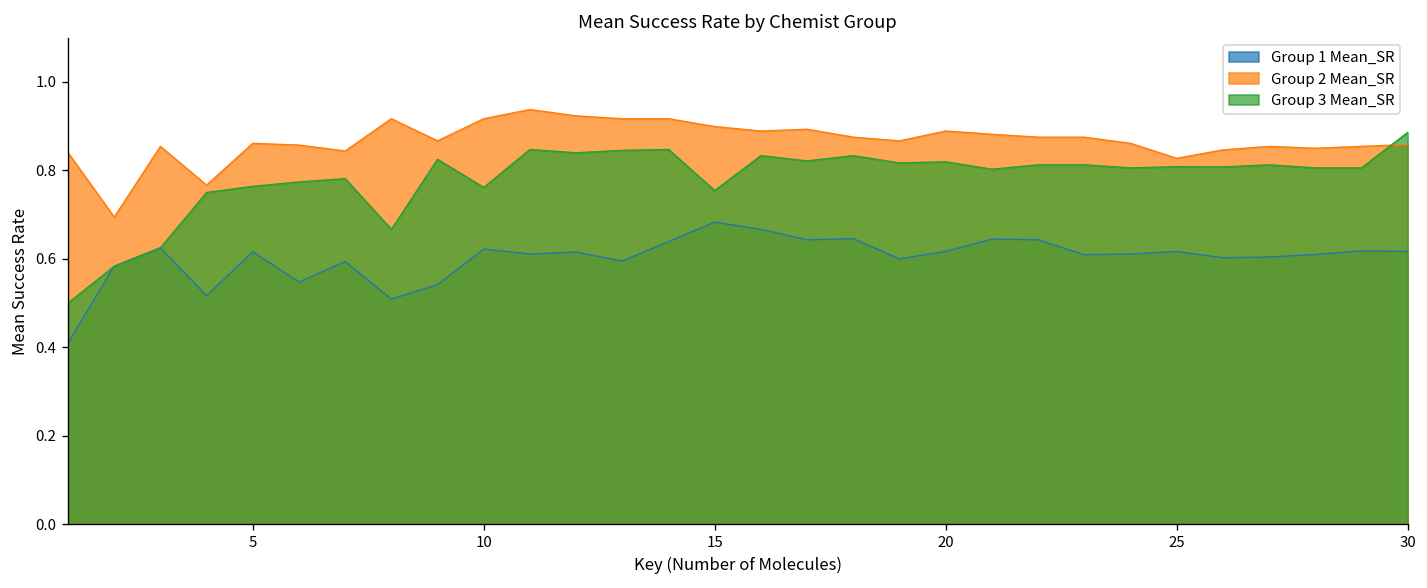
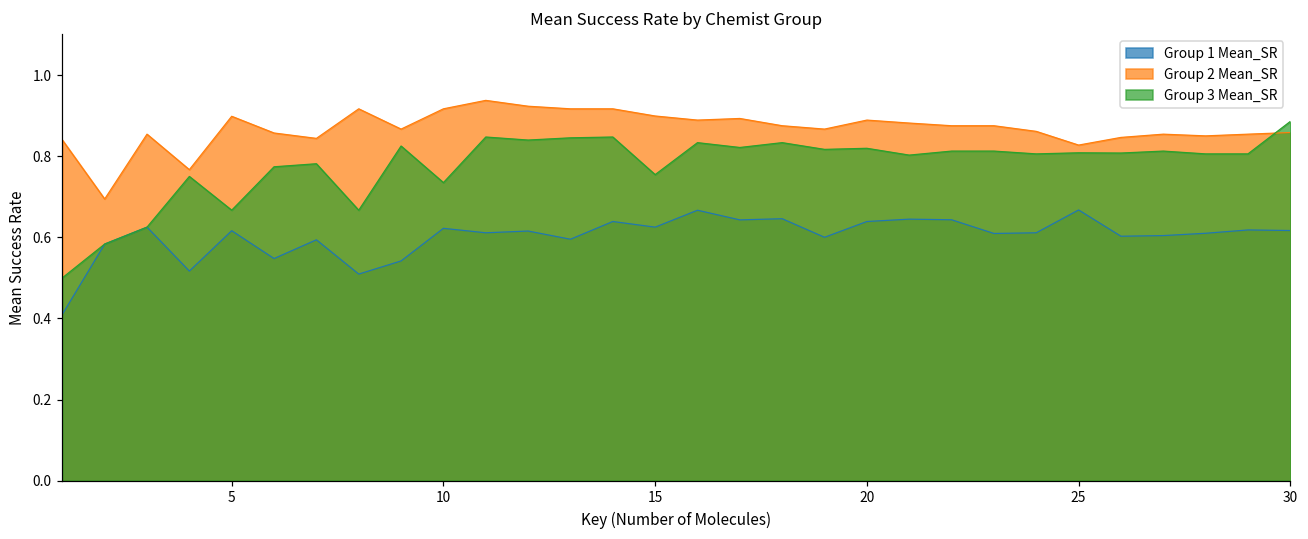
Group 2 Mean_SR, 5: 0.86 -> 0.90
Group 3 Mean_SR, 5: 0.76 -> 0.67
Group 3 Mean_SR, 10: 0.76 -> 0.73
Group 1 Mean_SR, 15: 0.68 -> 0.63
Group 1 Mean_SR, 20: 0.62 -> 0.64
Group 1 Mean_SR, 25: 0.62 -> 0.67
